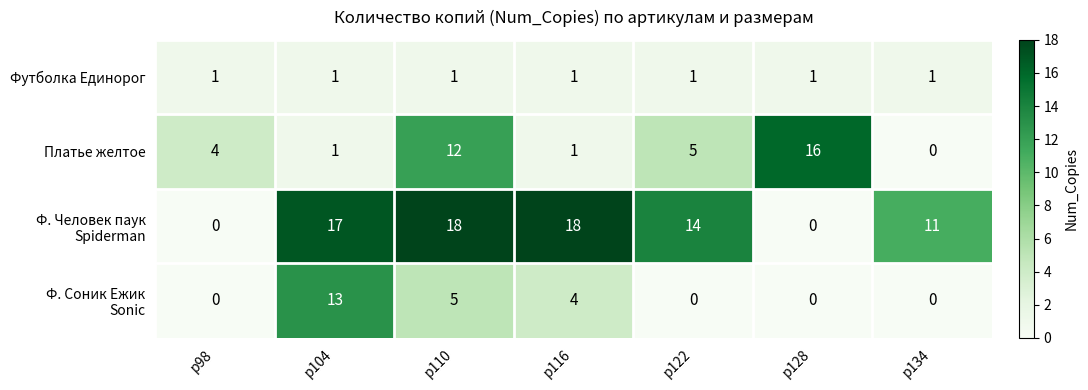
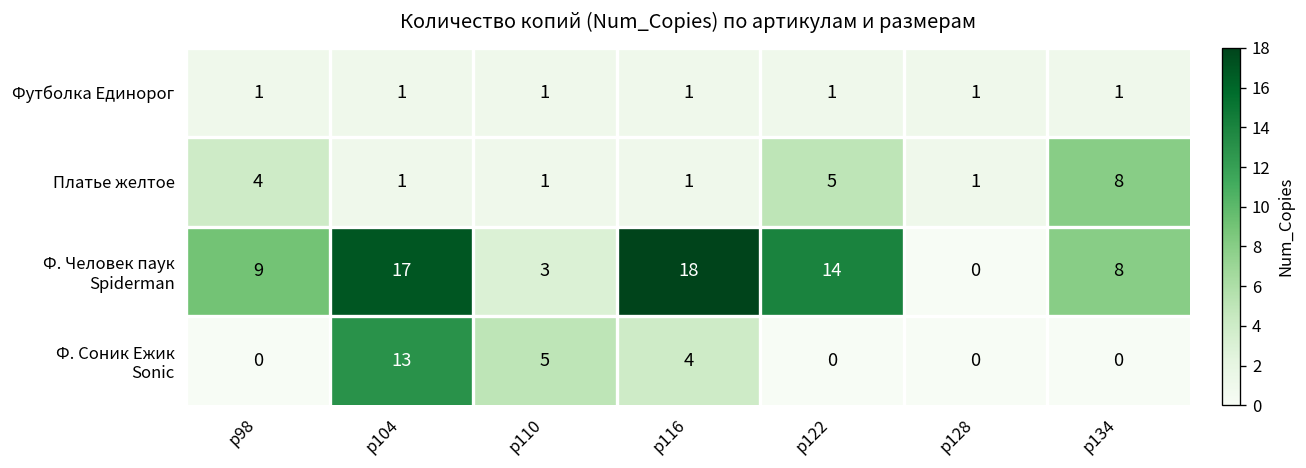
Платье желтое, р110: 12 -> 1
Платье желтое, р128: 16 -> 1
Платье желтое, р134: 0 -> 8
Ф. Человек паук Spiderman, р98: 0 -> 9
Ф. Человек паук Spiderman, р110: 18 -> 3
Ф. Человек паук Spiderman, р134: 11 -> 8
